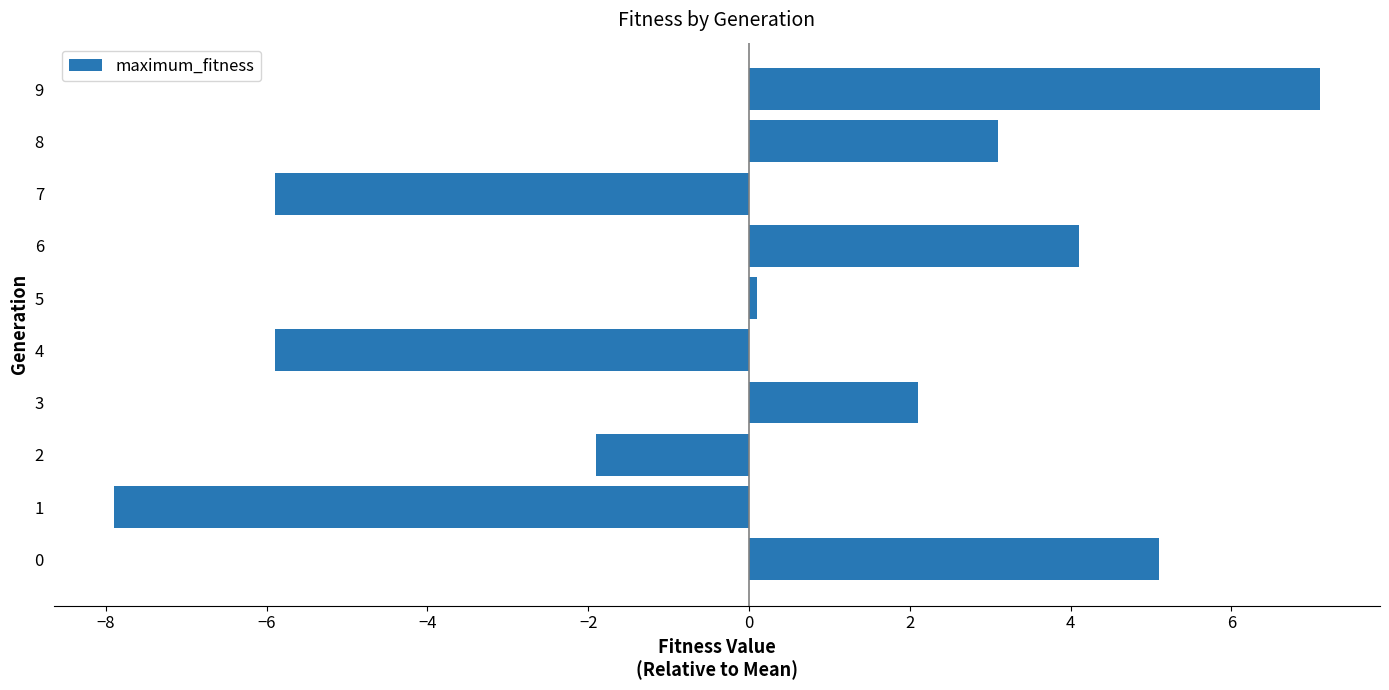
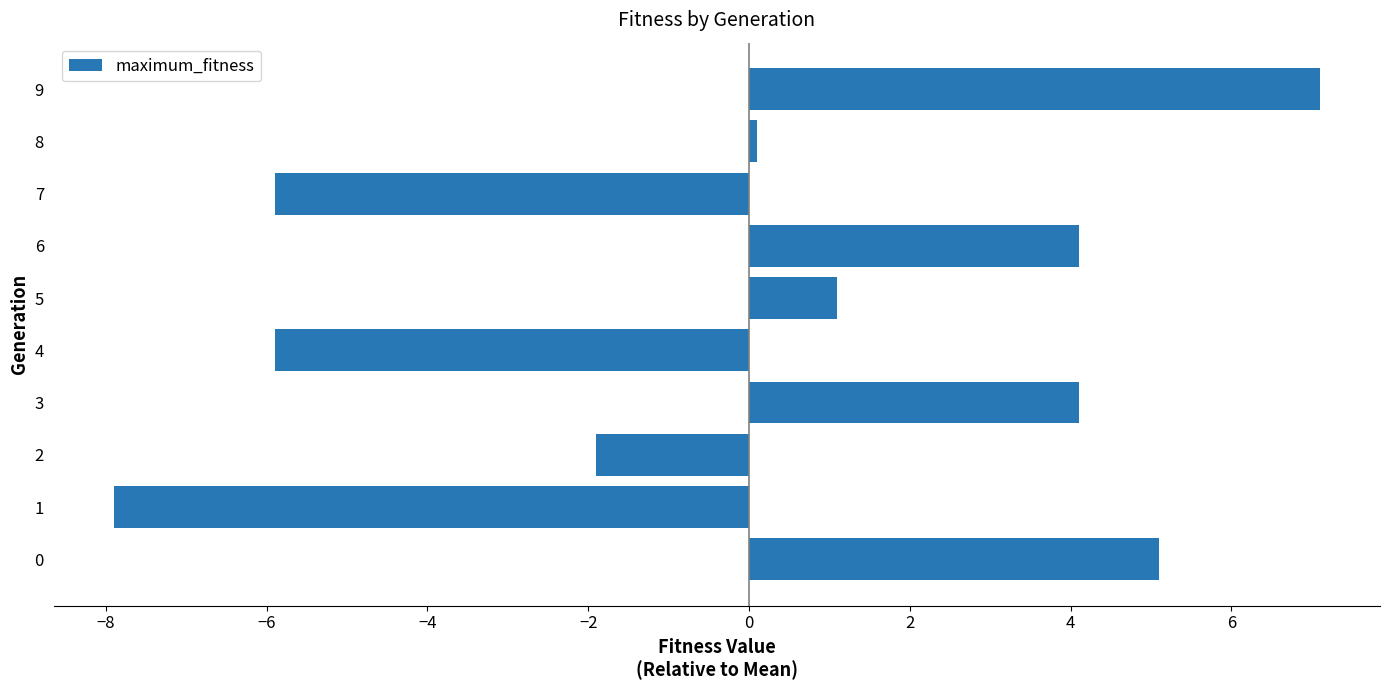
8: 3.1 -> 0.1
5: 0.1 -> 1.1
3: 2.1 -> 4.1
